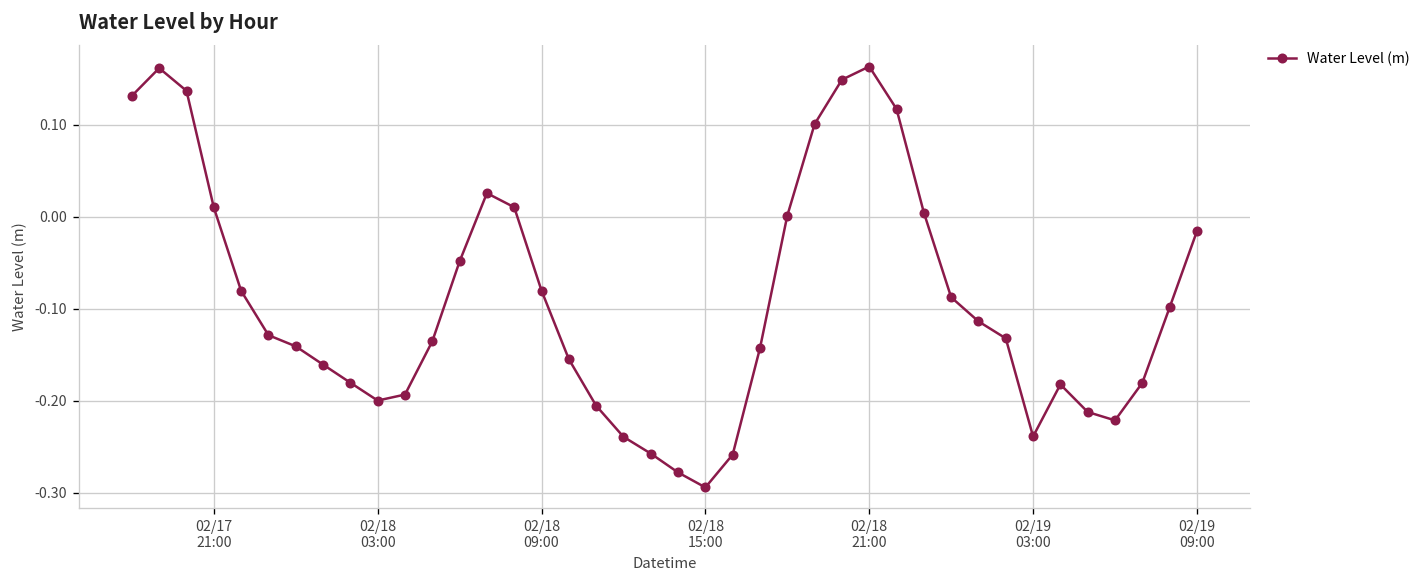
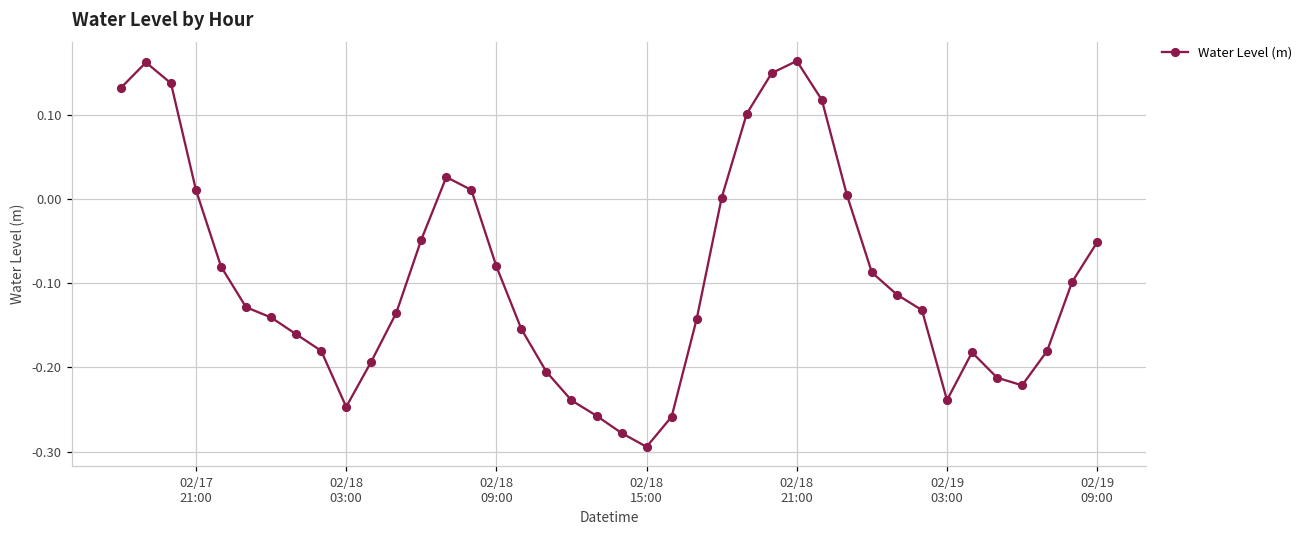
02/18 03:00: -0.20 -> -0.25
02/19 09:00: -0.02 -> -0.05
